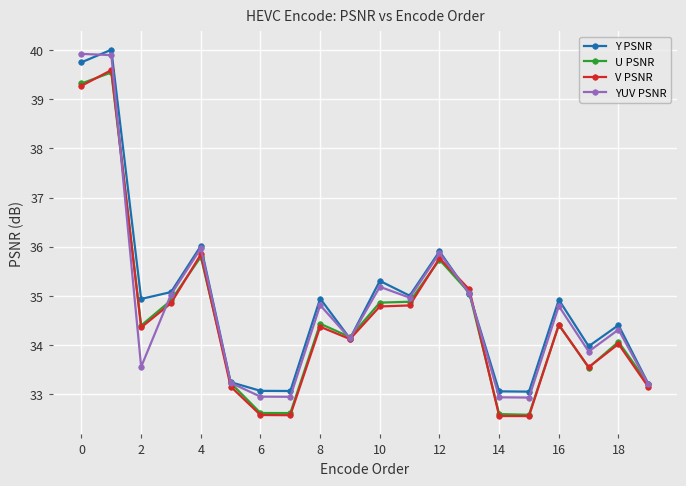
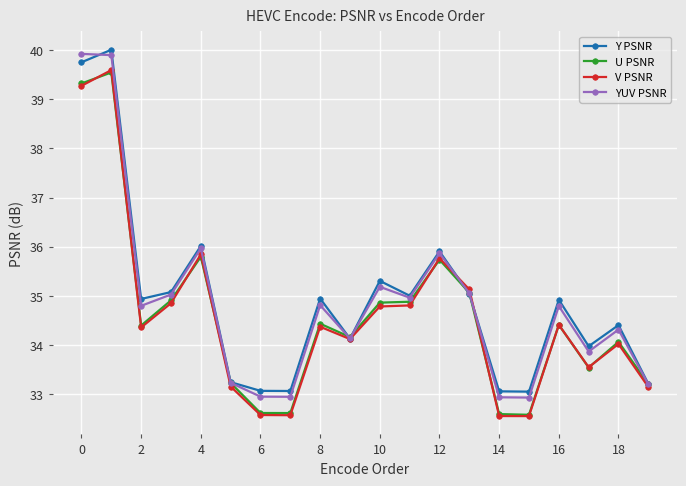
YUV PSNR, 2: 33.6 -> 34.8
